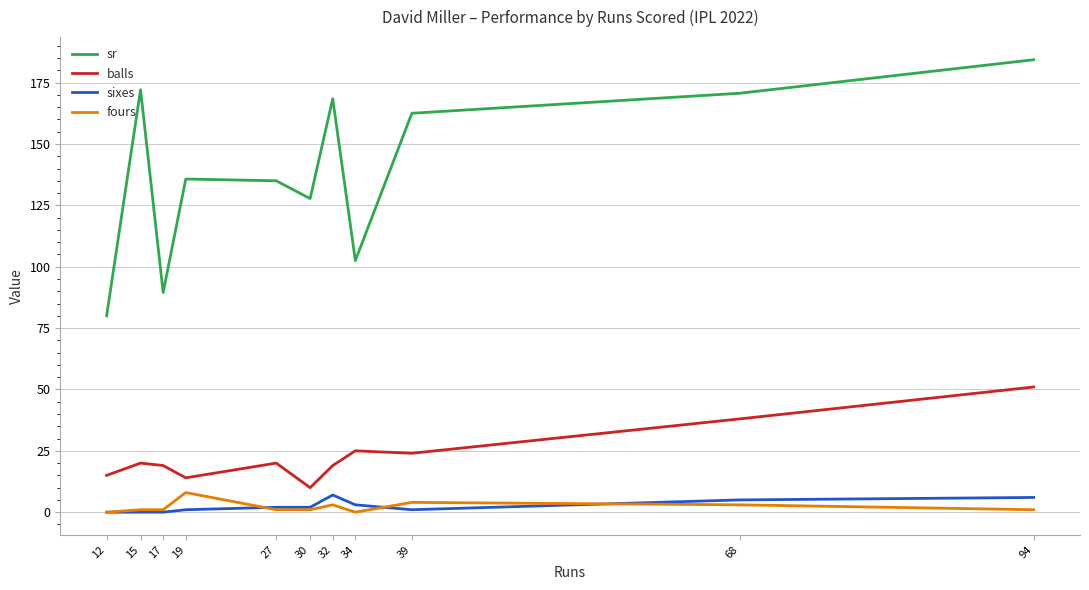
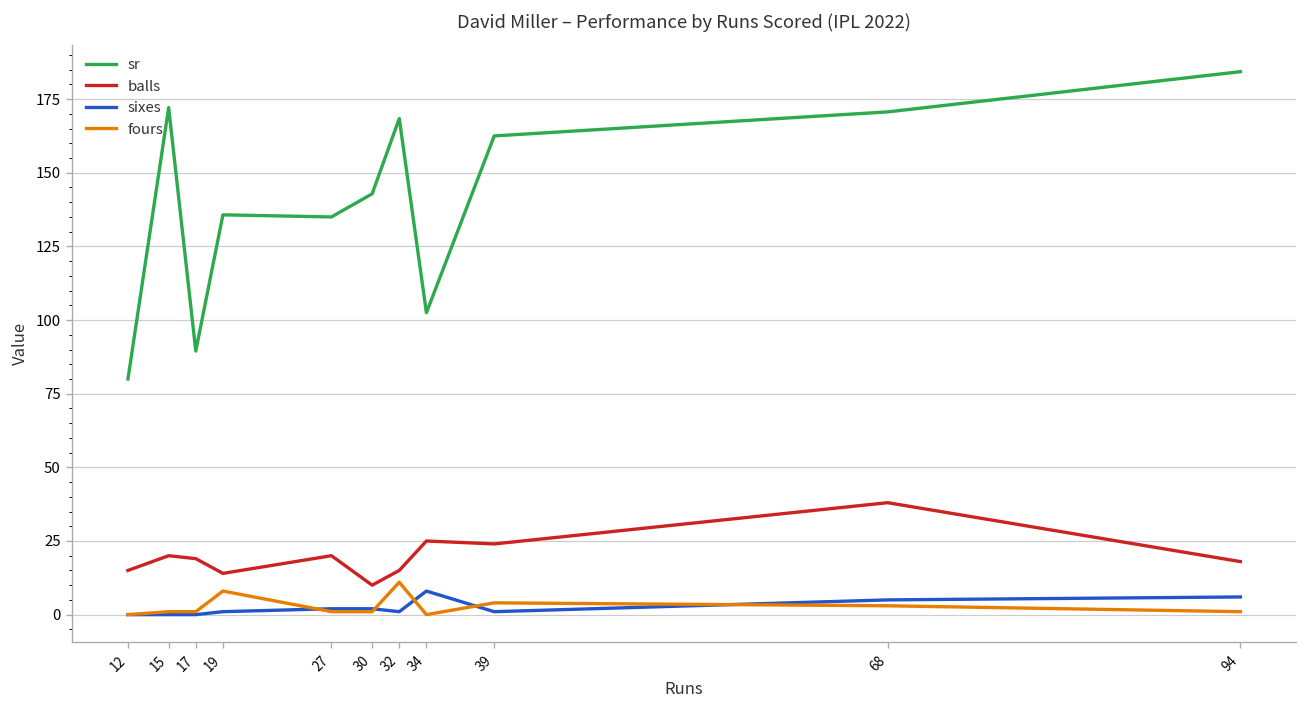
sr, 30: 128 -> 143
balls, 32: 19 -> 15
sixes, 32: 7 -> 1
fours, 32: 3 -> 11
sixes, 34: 3 -> 8
balls, 94: 51 -> 18
